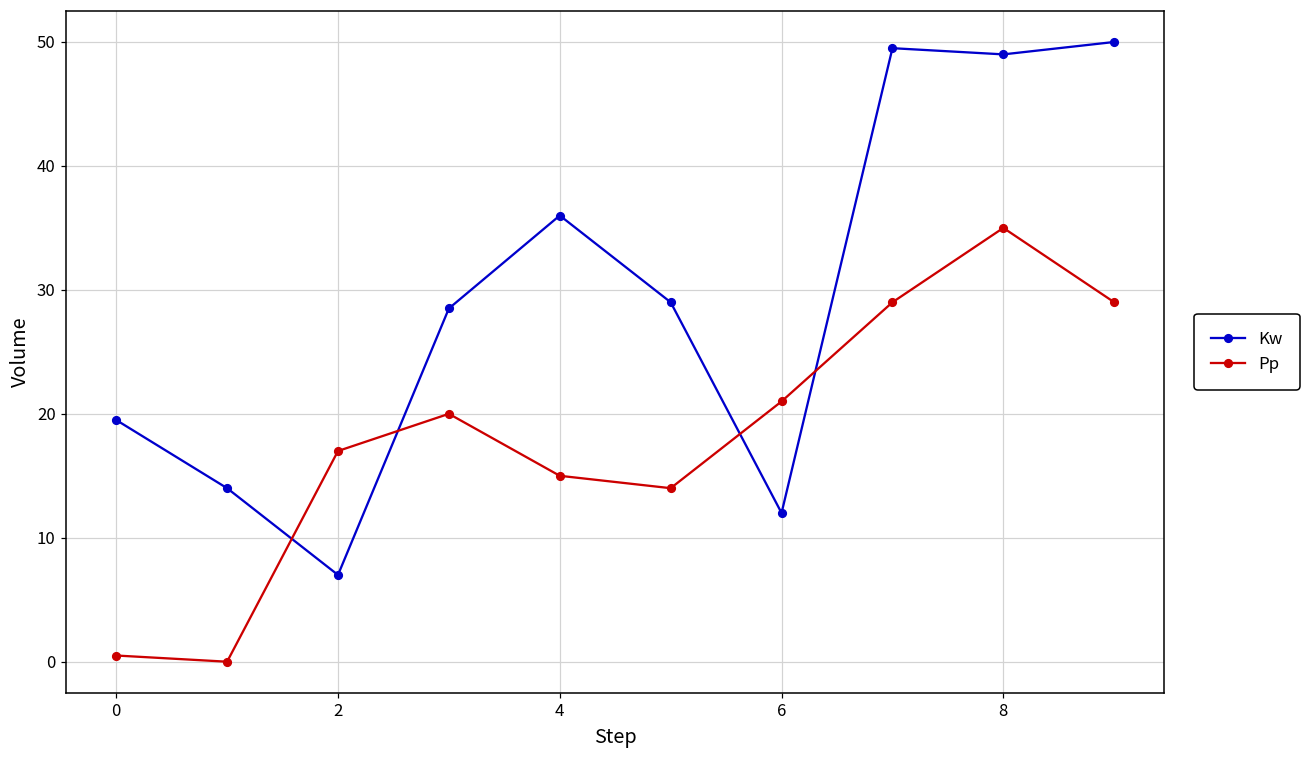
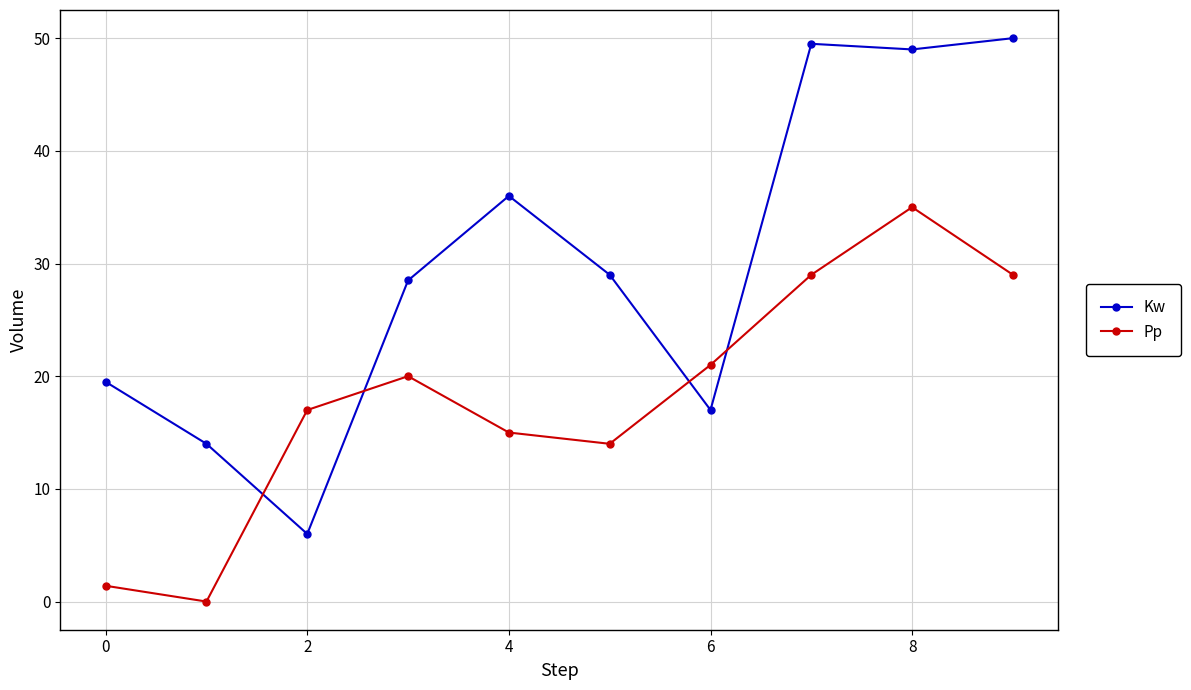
Pp, 0: 0.5 -> 1.4
Kw, 2: 7 -> 6
Kw, 6: 12 -> 17
